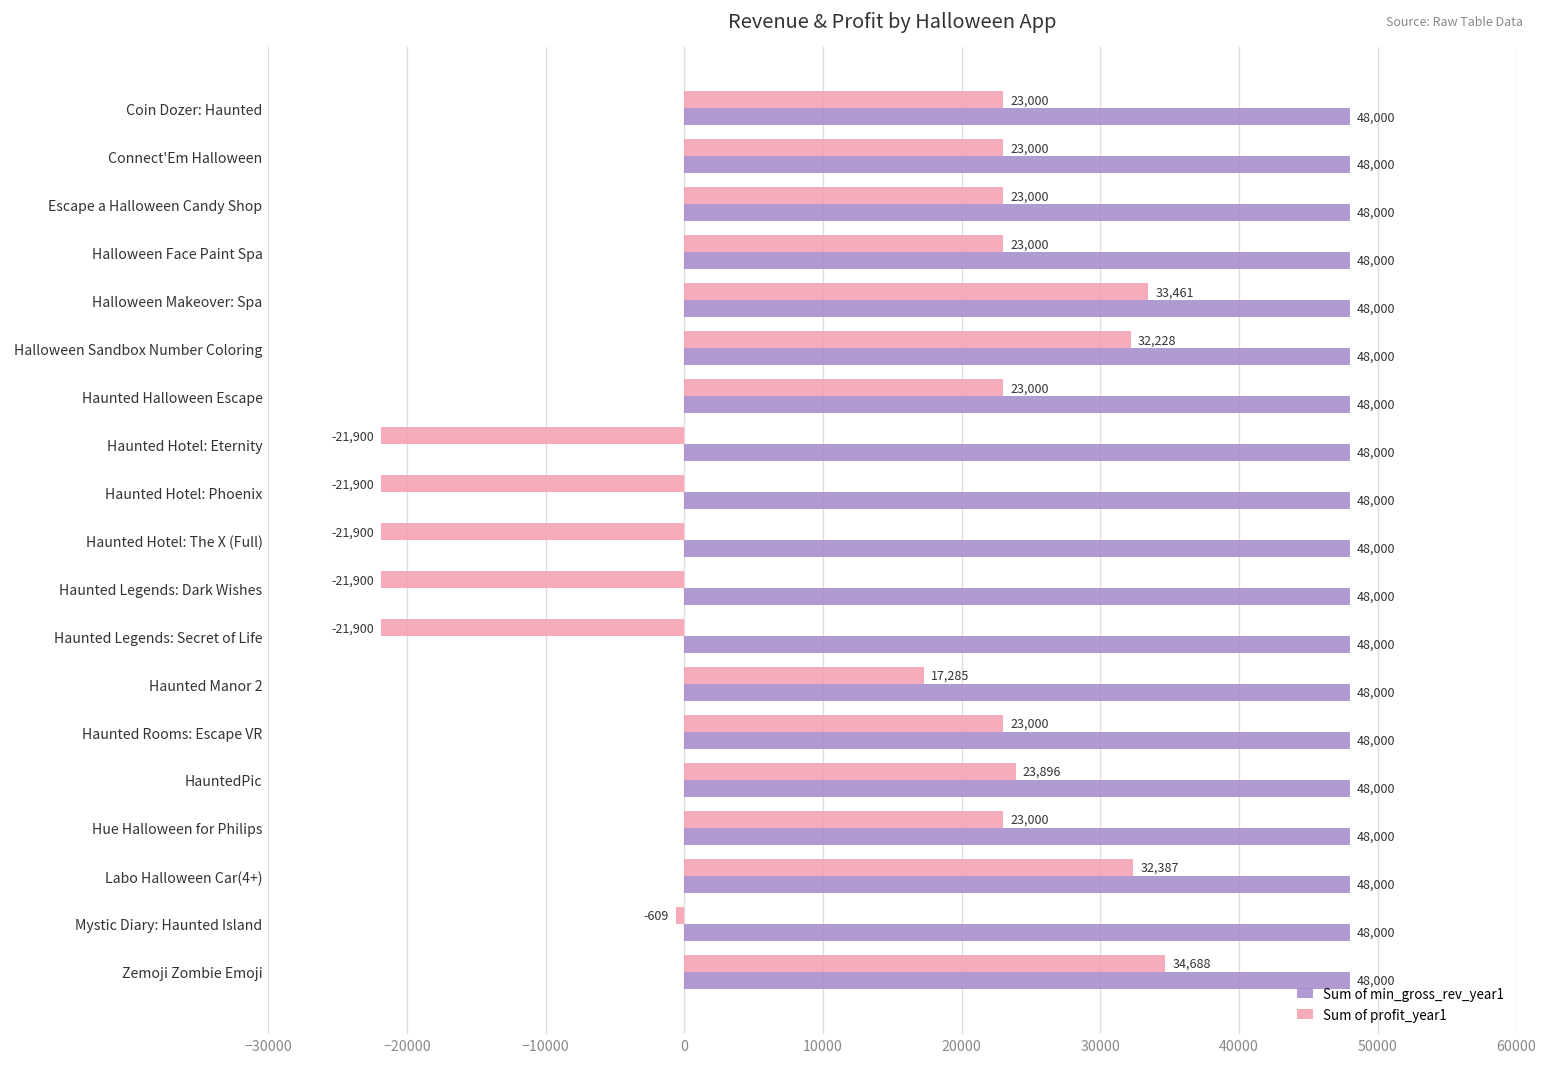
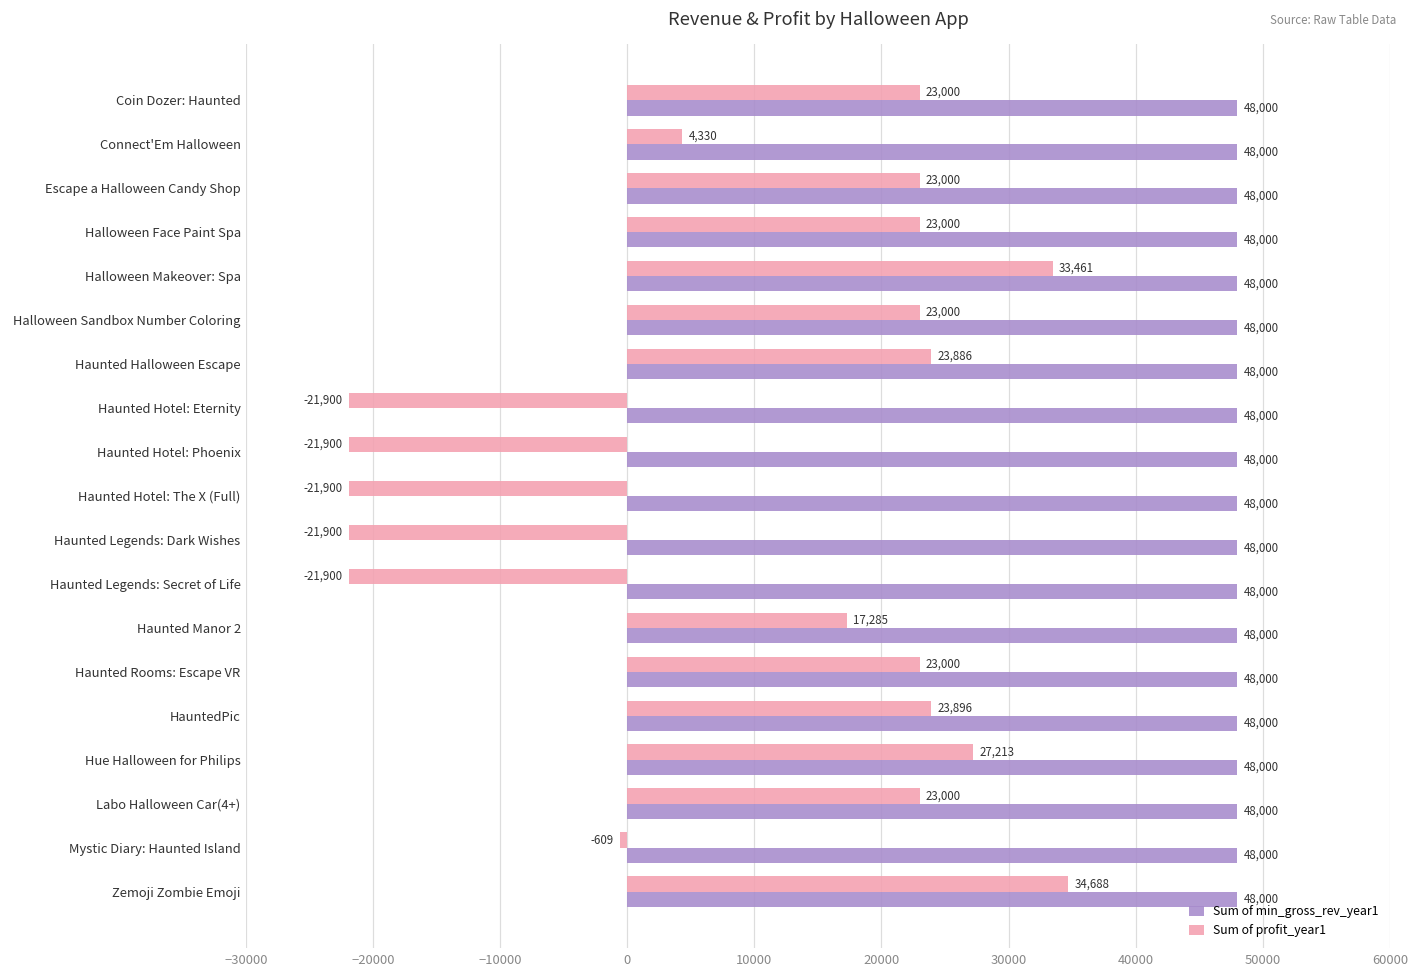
Sum of profit_year1, Connect'Em Halloween: 23,000 -> 4,330
Sum of profit_year1, Halloween Sandbox Number Coloring: 32,228 -> 23,000
Sum of profit_year1, Haunted Halloween Escape: 23,000 -> 23,886
Sum of profit_year1, Hue Halloween for Philips: 23,000 -> 27,213
Sum of profit_year1, Labo Halloween Car(4+): 32,387 -> 23,000
